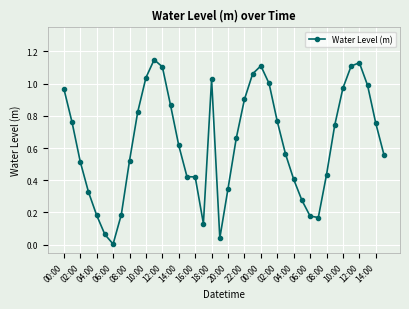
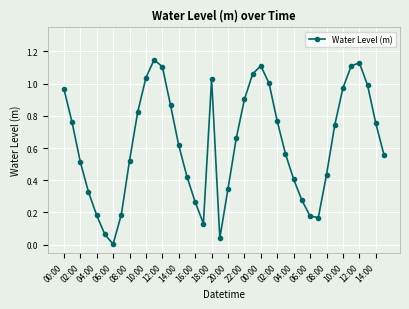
16:00: 0.42 -> 0.26
